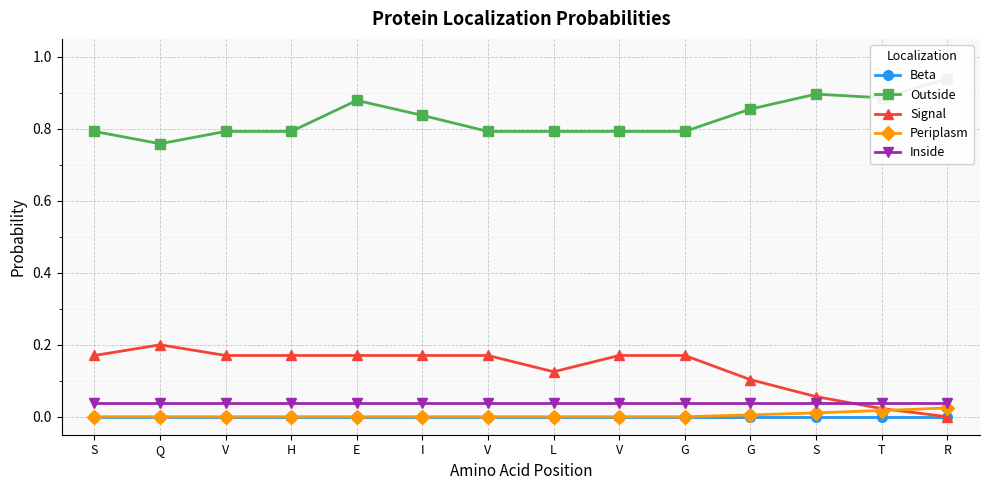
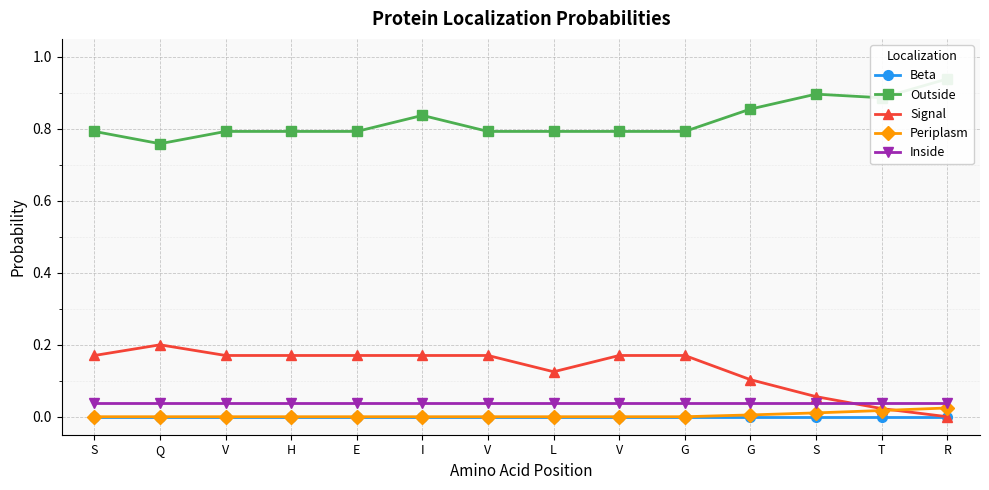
Outside, E: 0.88 -> 0.79
